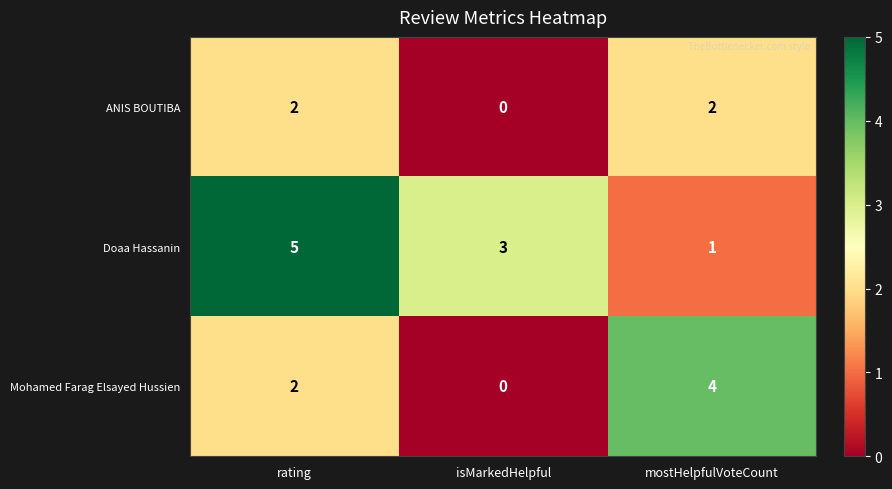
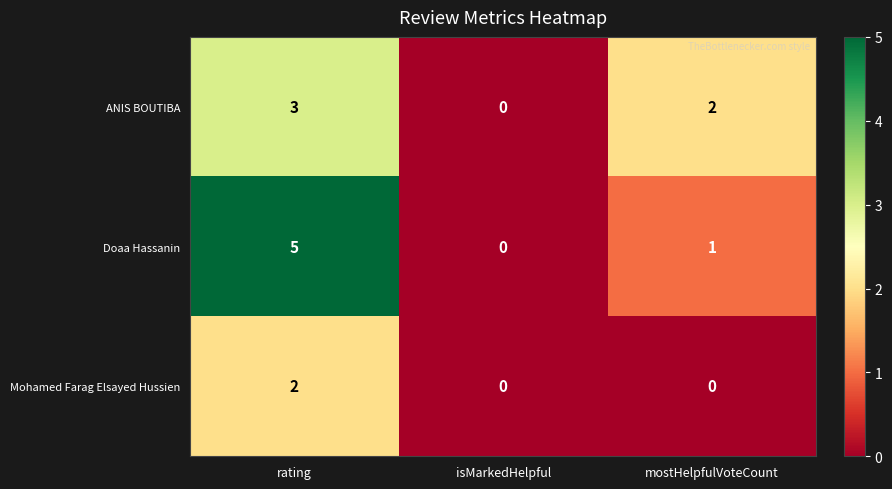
ANIS BOUTIBA, rating: 2 -> 3
Doaa Hassanin, isMarkedHelpful: 3 -> 0
Mohamed Farag Elsayed Hussien, mostHelpfulVoteCount: 4 -> 0
